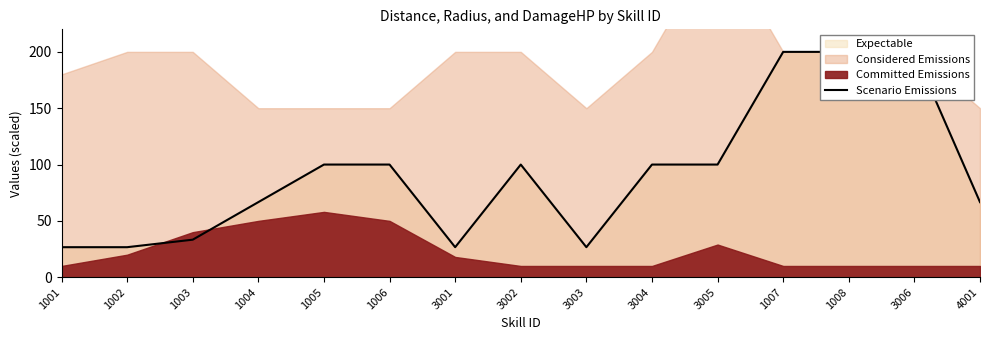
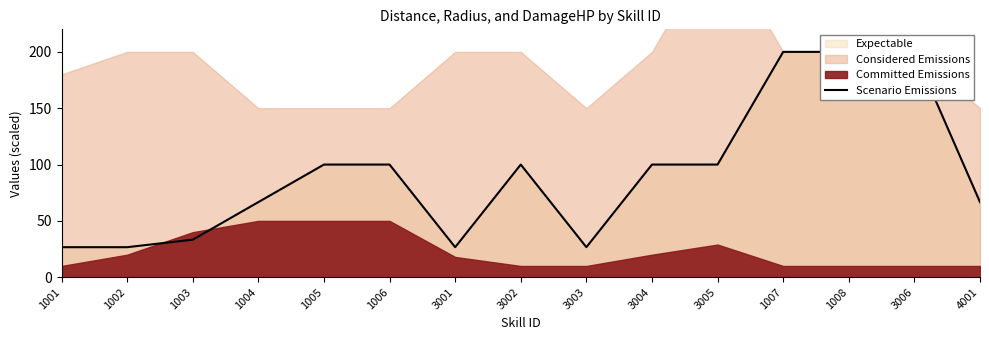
Committed Emissions, 1005: 58 -> 50
Committed Emissions, 3004: 10 -> 20
